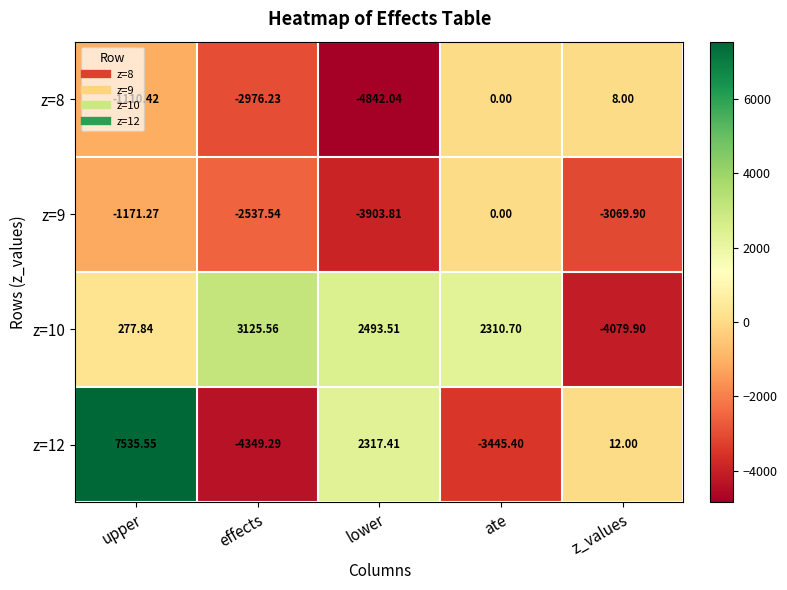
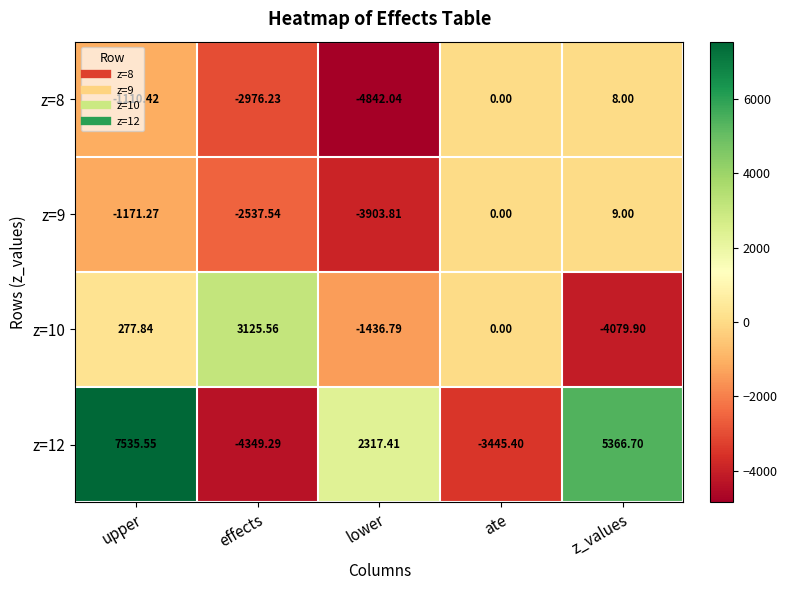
z=9, z_values: -3069.90 -> 9.00
z=10, lower: 2493.51 -> -1436.79
z=10, ate: 2310.70 -> 0.00
z=12, z_values: 12.00 -> 5366.70
